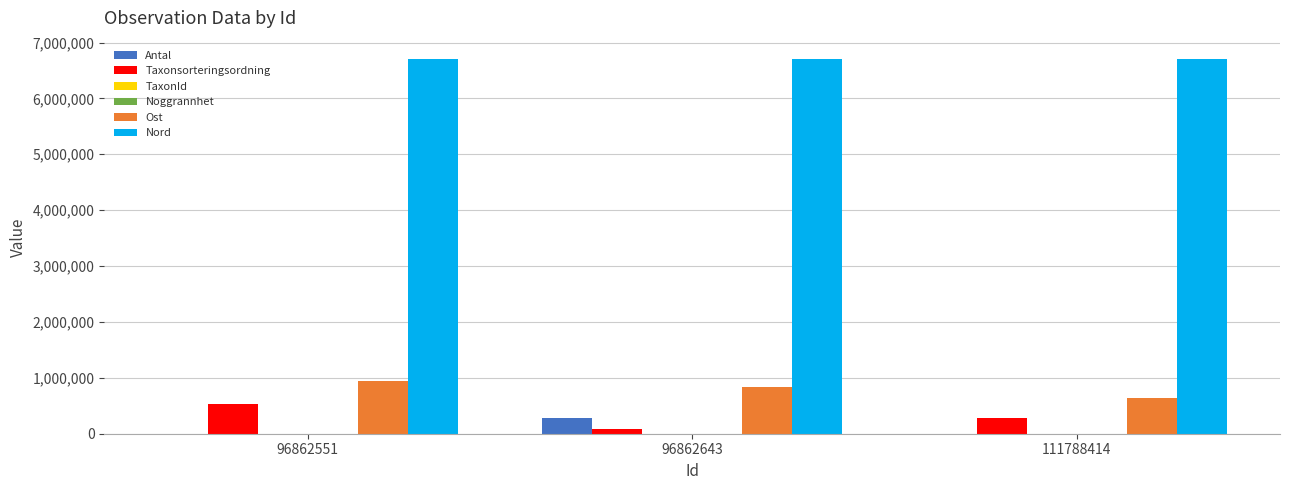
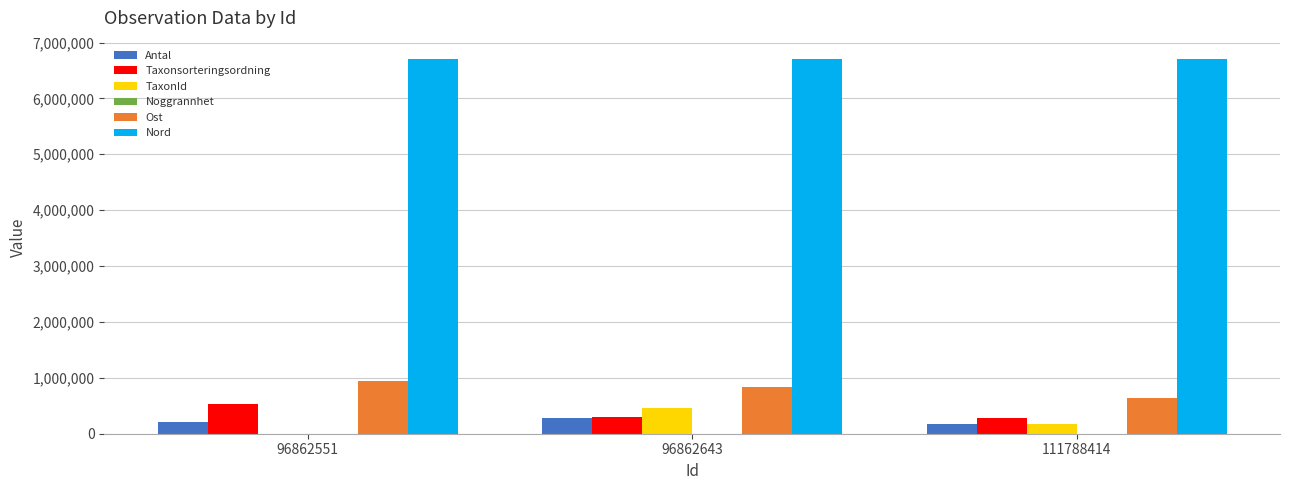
Antal, 96862551: 0 -> 200,000
Taxonsorteringsordning, 96862643: 100,000 -> 300,000
TaxonId, 96862643: 0 -> 500,000
Antal, 111788414: 0 -> 200,000
TaxonId, 111788414: 0 -> 200,000
